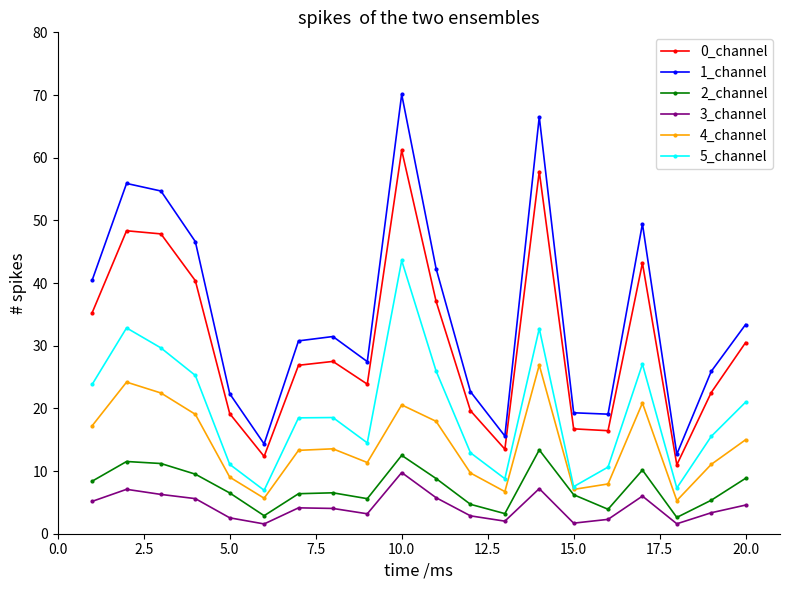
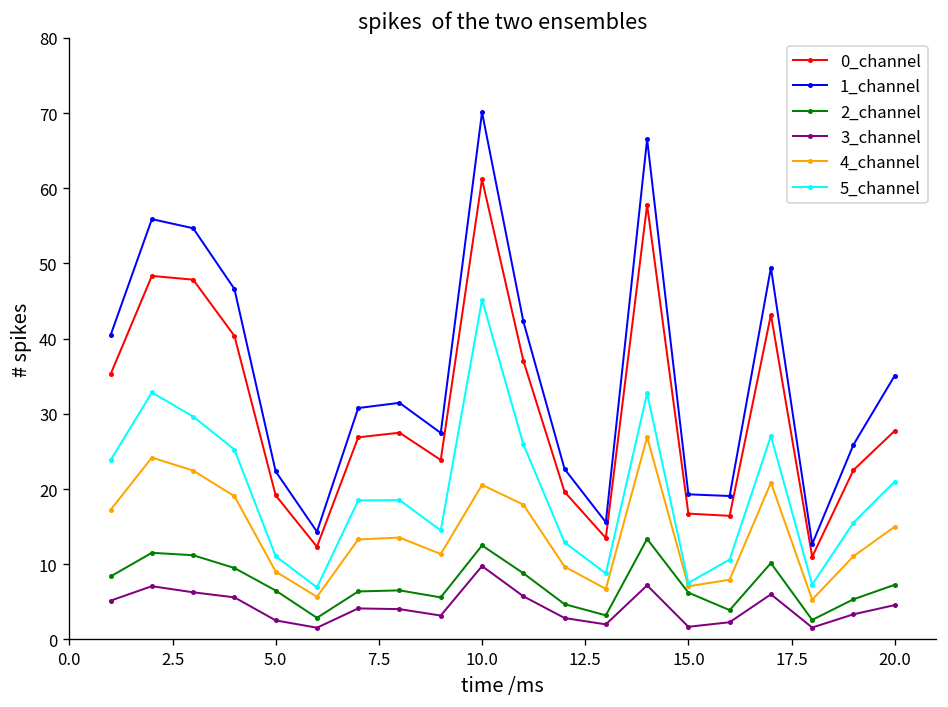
5_channel, 10.0: 44 -> 45
0_channel, 20.0: 31 -> 28
1_channel, 20.0: 33 -> 35
2_channel, 20.0: 9 -> 7
